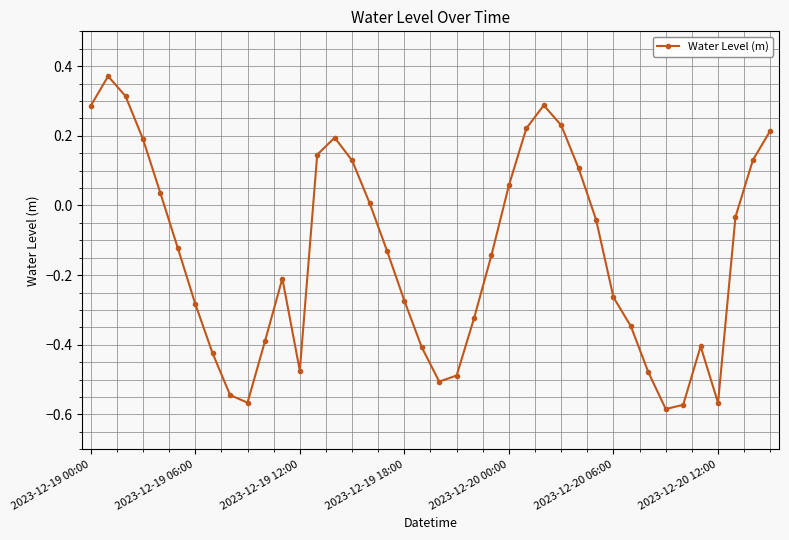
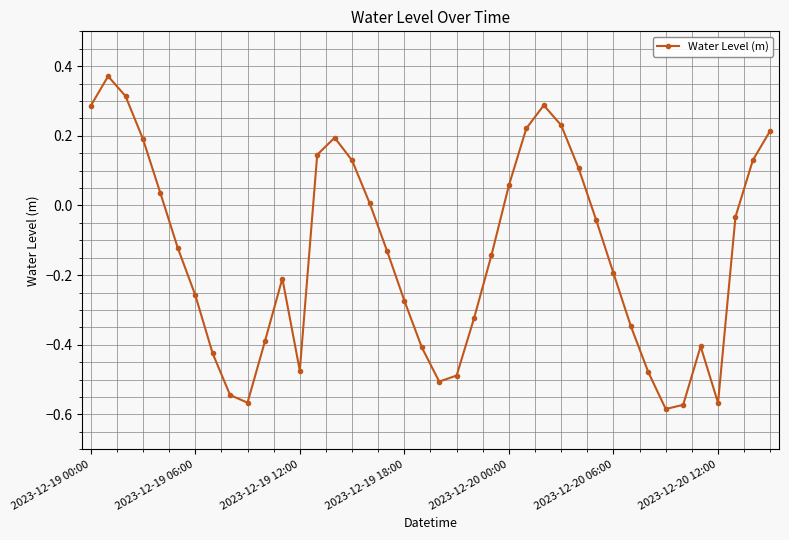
2023-12-19 06:00: -0.28 -> -0.26
2023-12-20 06:00: -0.26 -> -0.19
